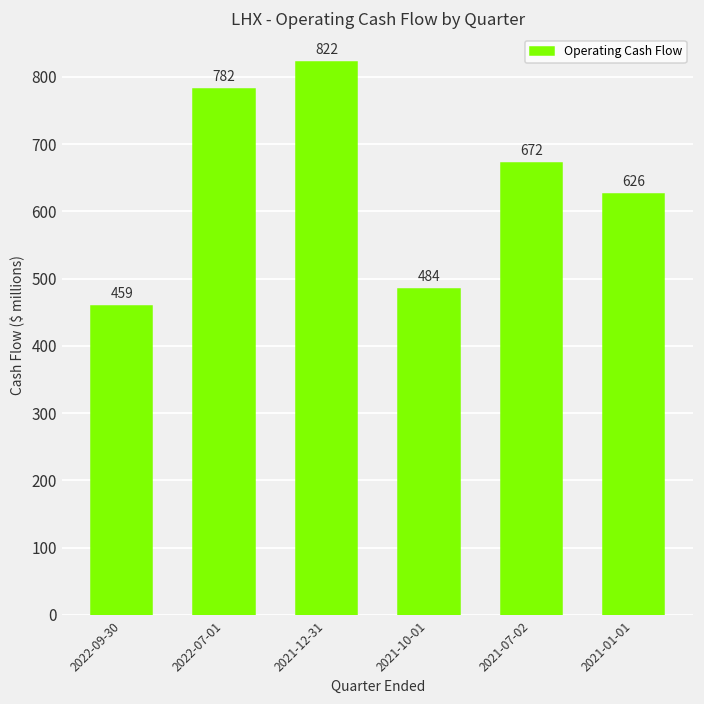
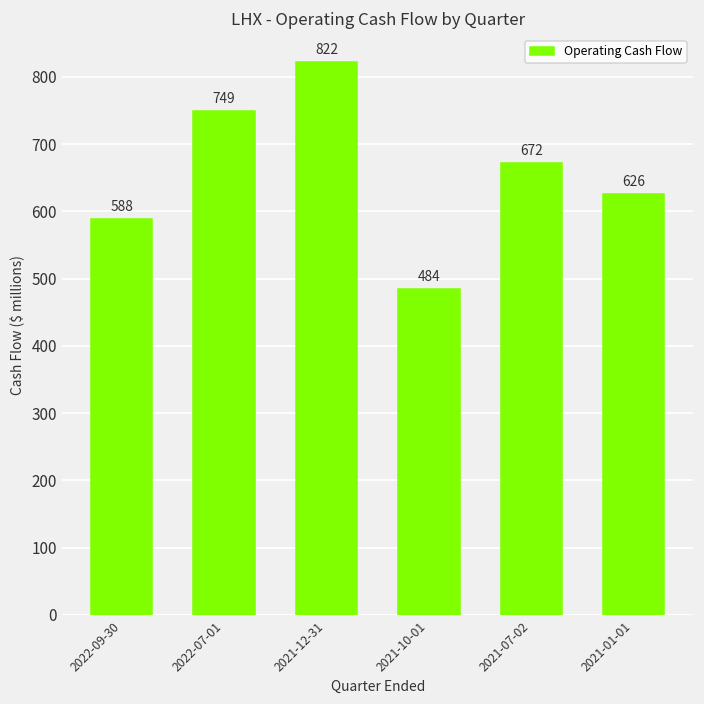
2022-09-30: 459 -> 588
2022-07-01: 782 -> 749
